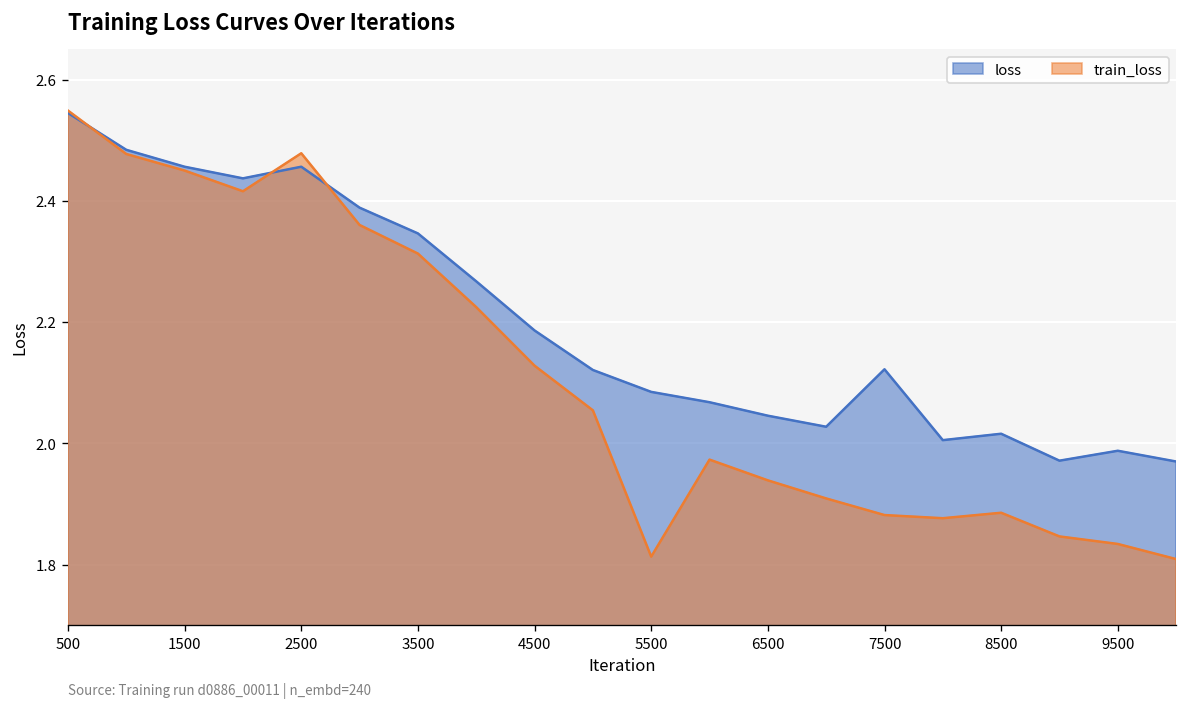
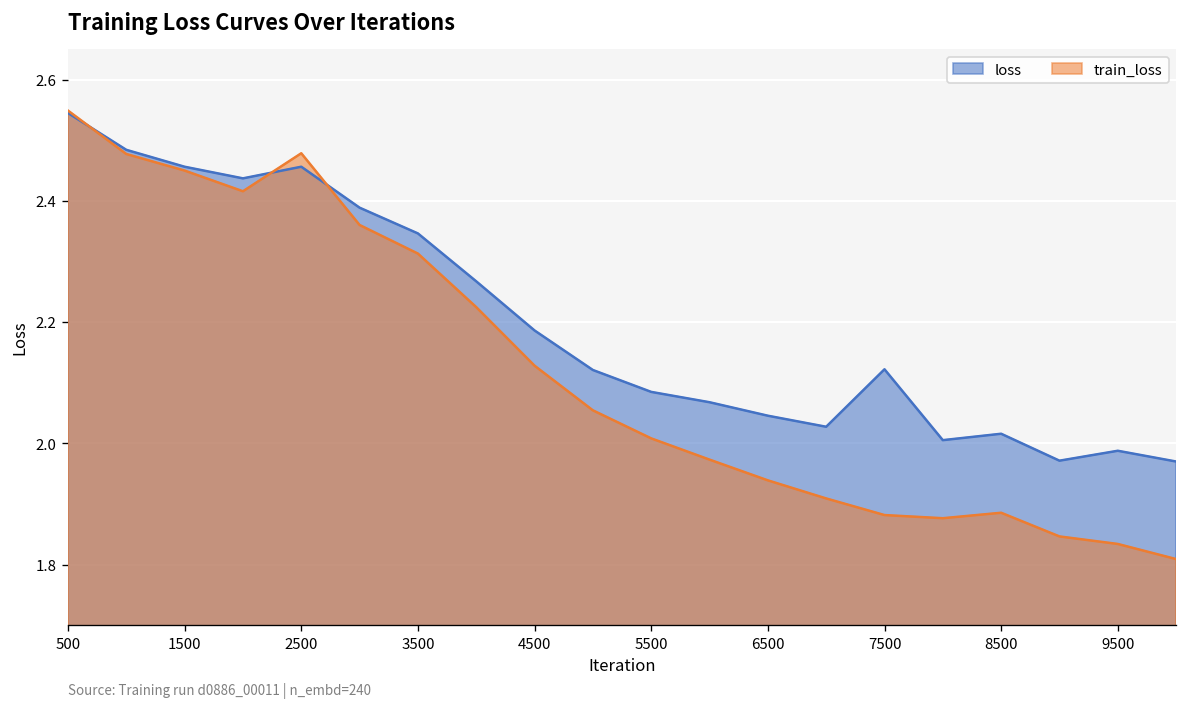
train_loss, 5500: 1.81 -> 2.01
